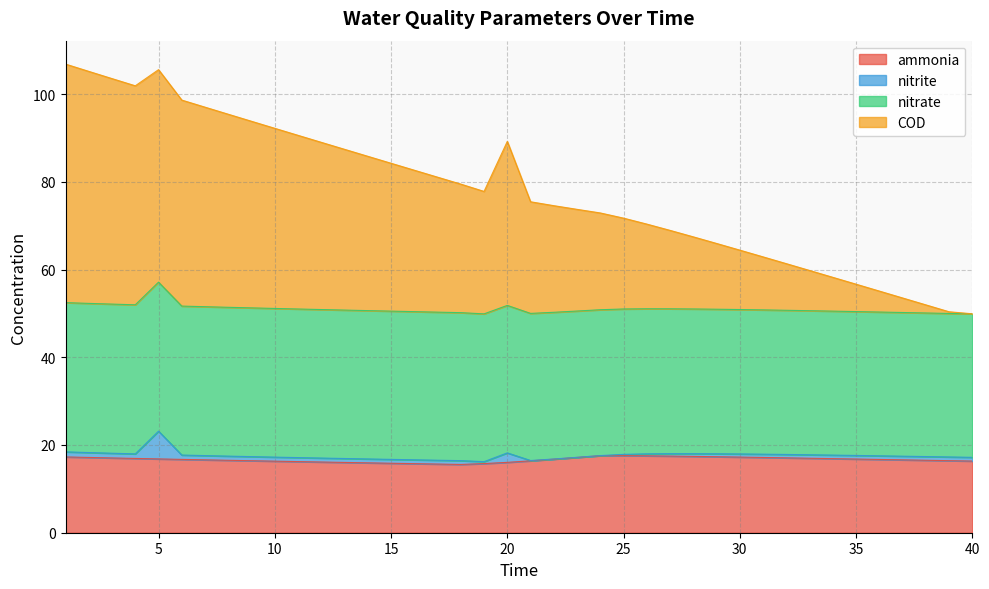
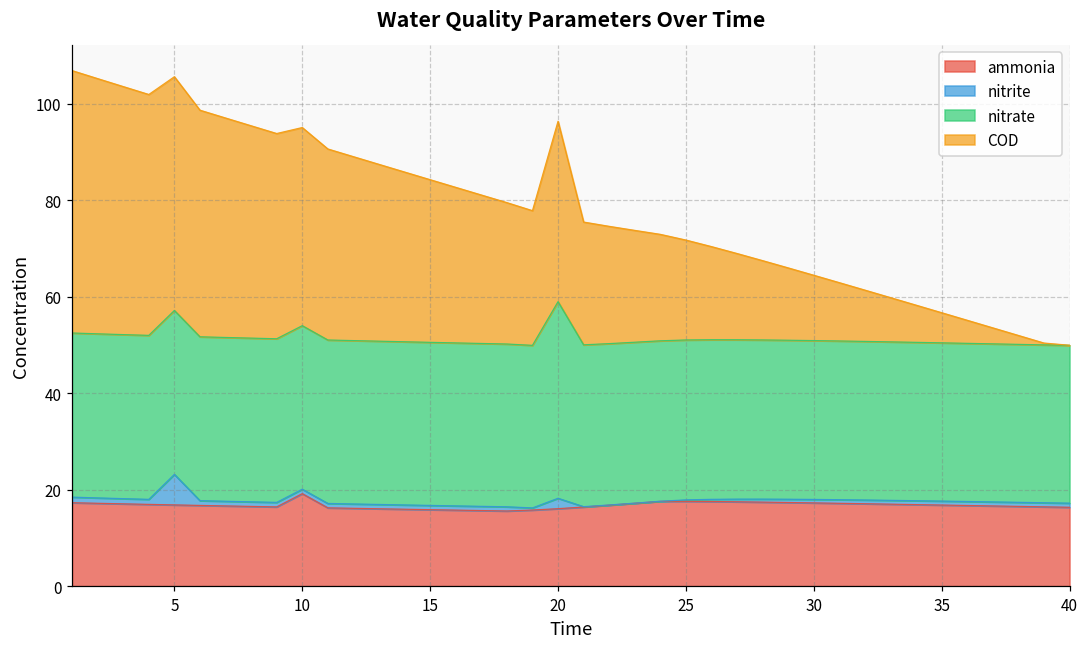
ammonia, 10: 16 -> 19
nitrate, 20: 34 -> 41
